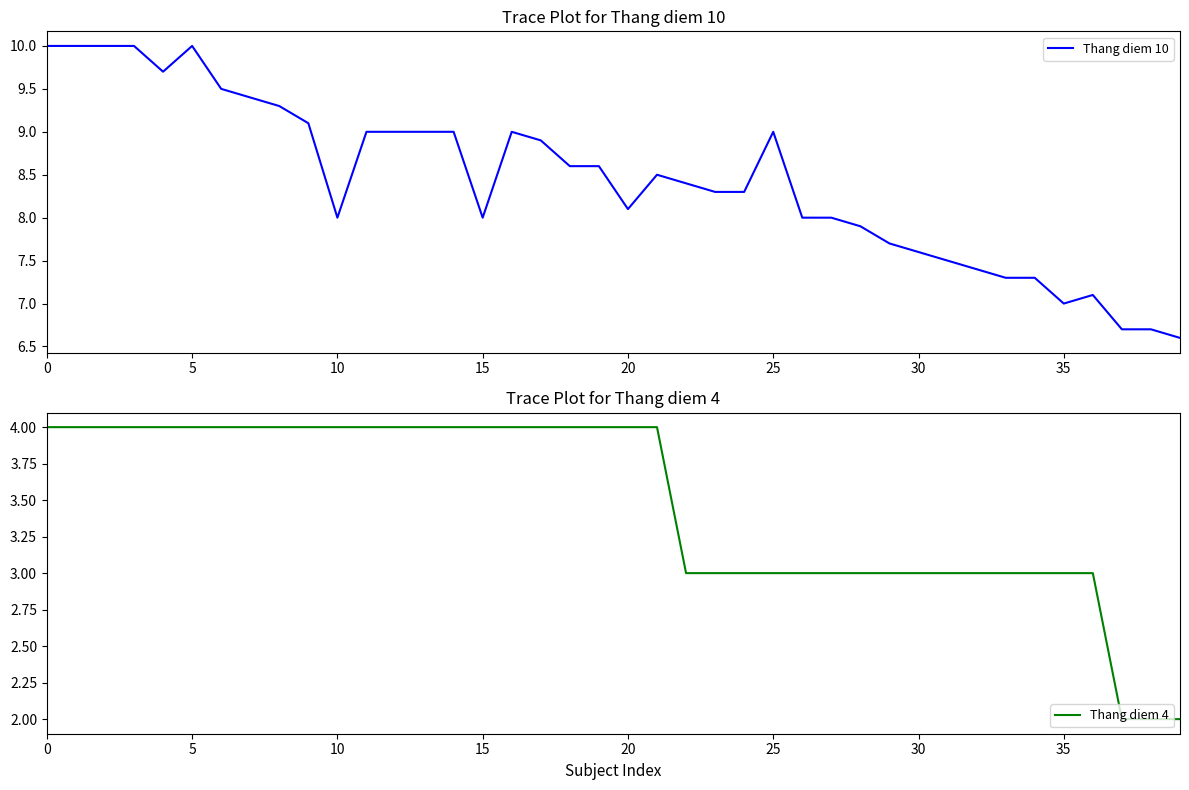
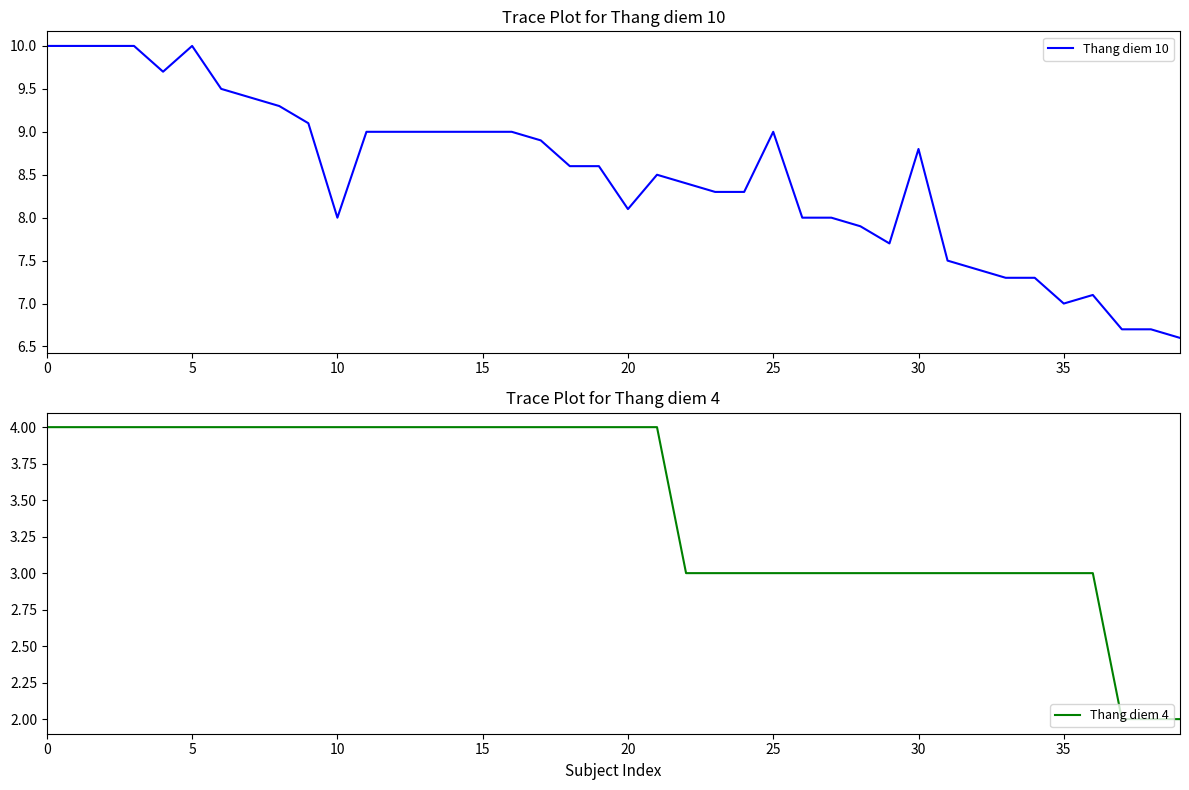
Trace Plot for Thang diem 10, 15: 8 -> 9
Trace Plot for Thang diem 10, 30: 7.6 -> 8.8
